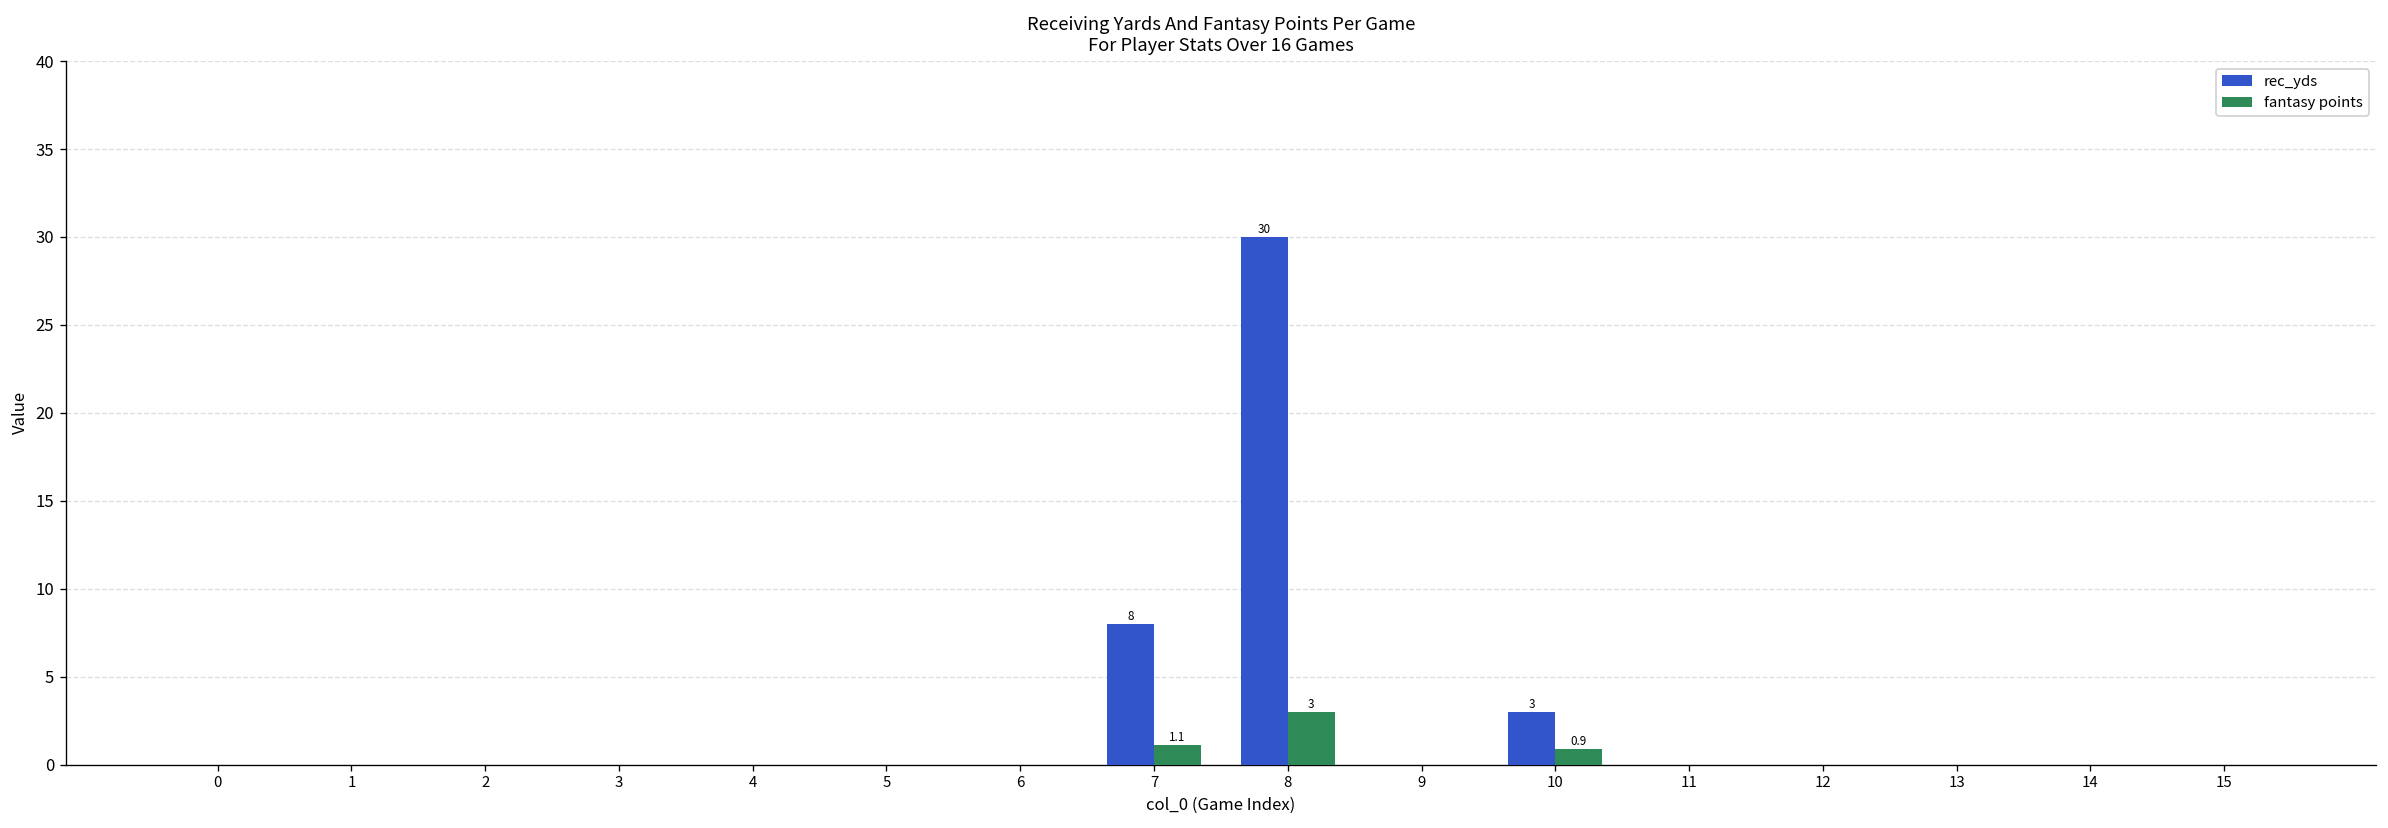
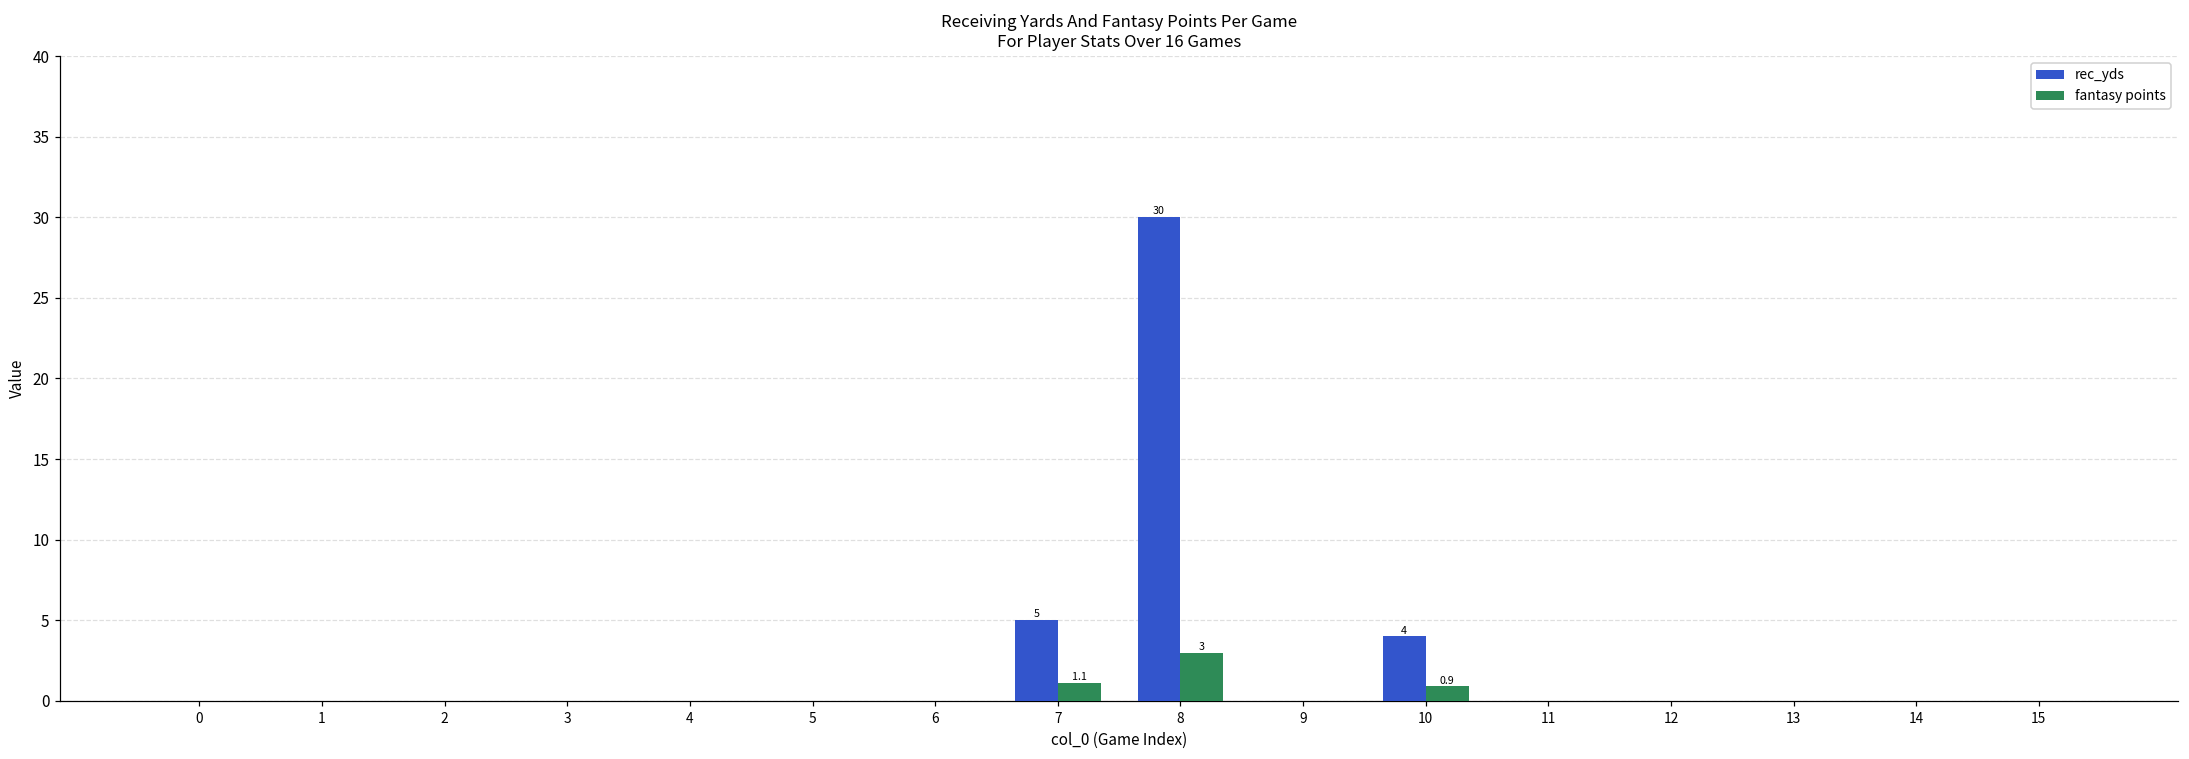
rec_yds, 7: 8 -> 5
rec_yds, 10: 3 -> 4
